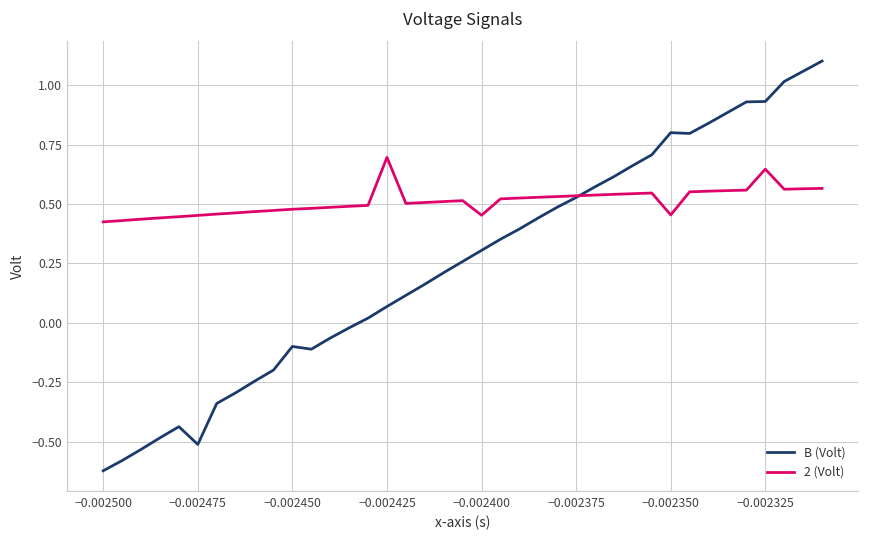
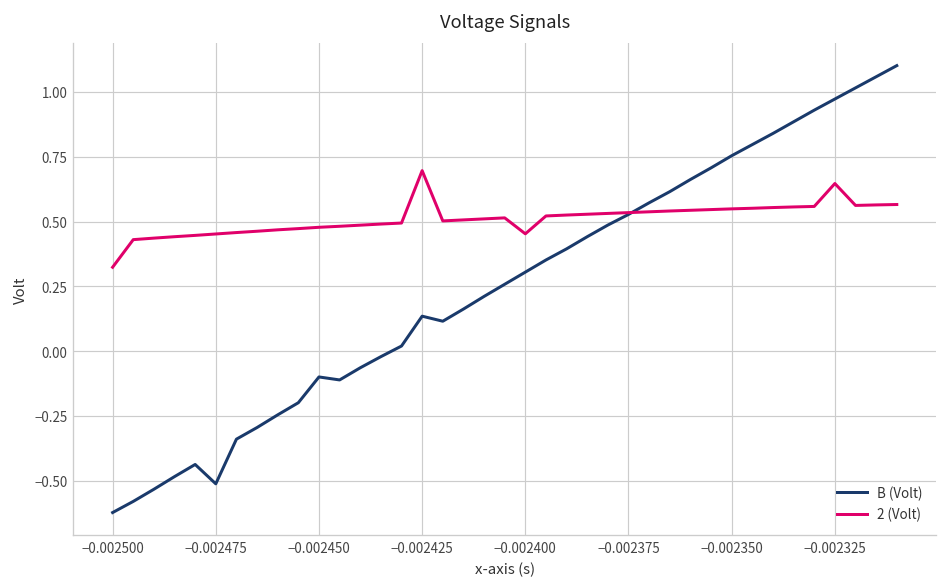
2 (Volt), −0.002500: 0.42 -> 0.32
B (Volt), −0.002425: 0.07 -> 0.13
B (Volt), −0.002350: 0.80 -> 0.75
2 (Volt), −0.002350: 0.45 -> 0.55
B (Volt), −0.002325: 0.93 -> 0.97
